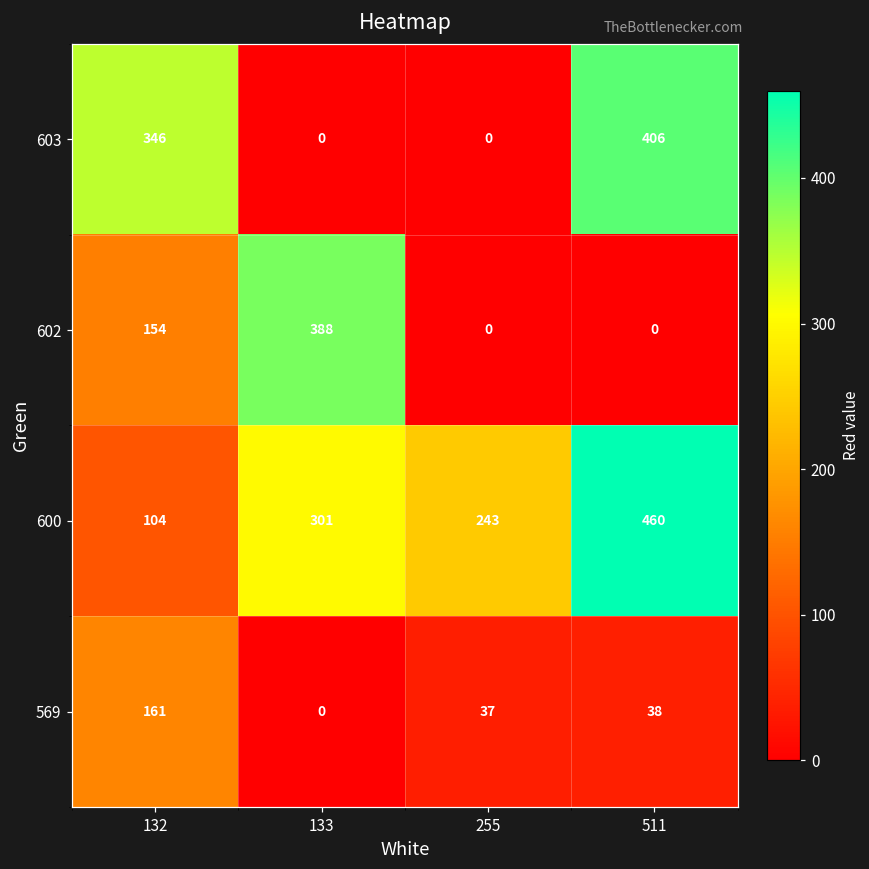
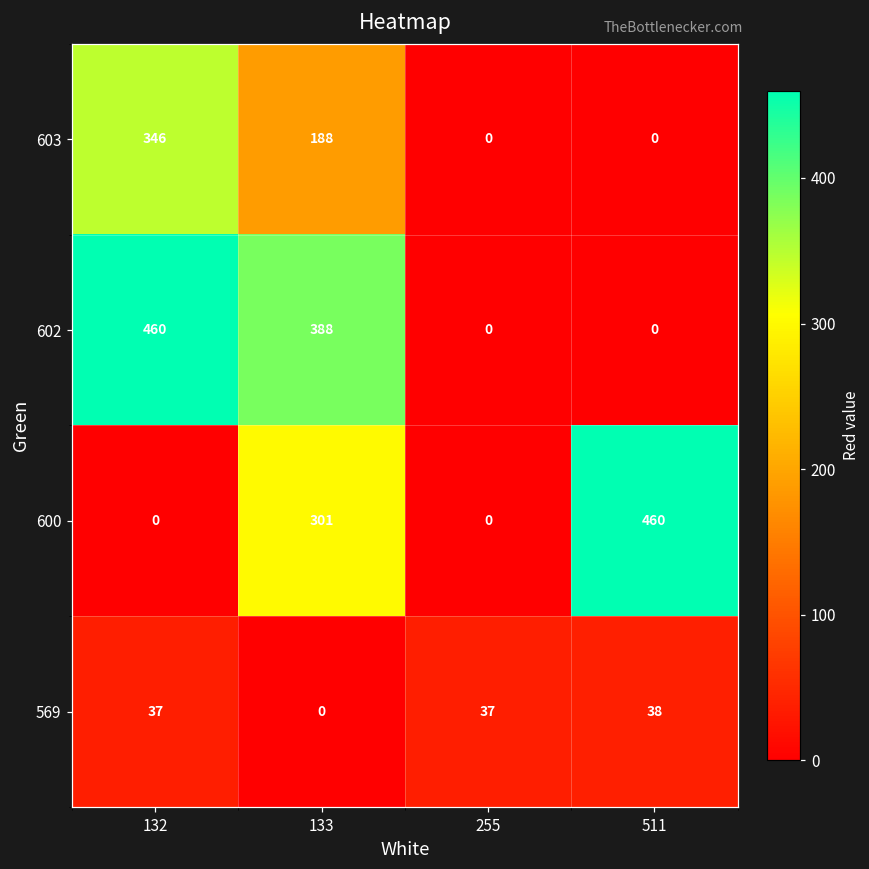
603, 133: 0 -> 188
603, 511: 406 -> 0
602, 132: 154 -> 460
600, 132: 104 -> 0
600, 255: 243 -> 0
569, 132: 161 -> 37
